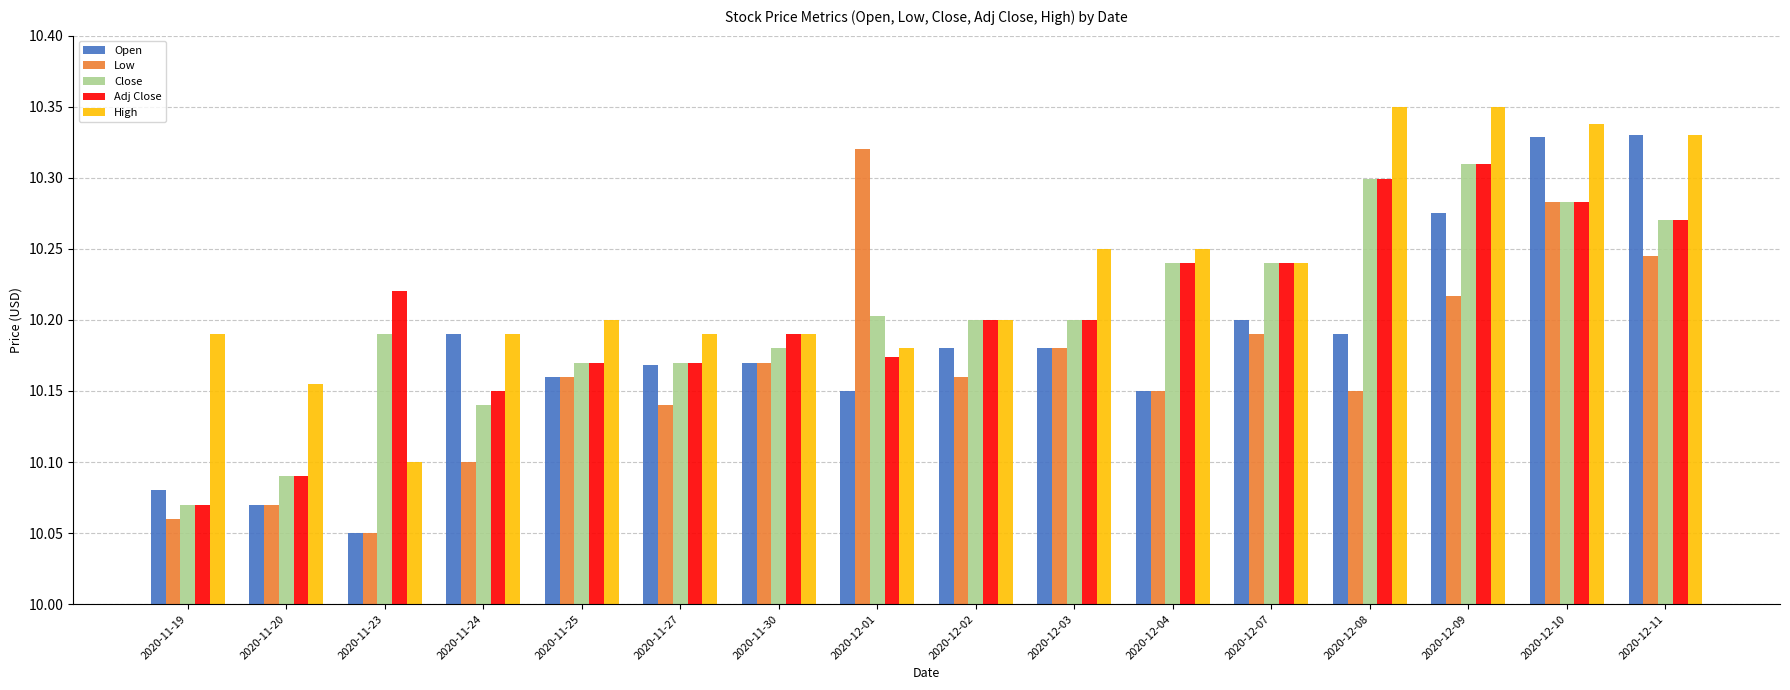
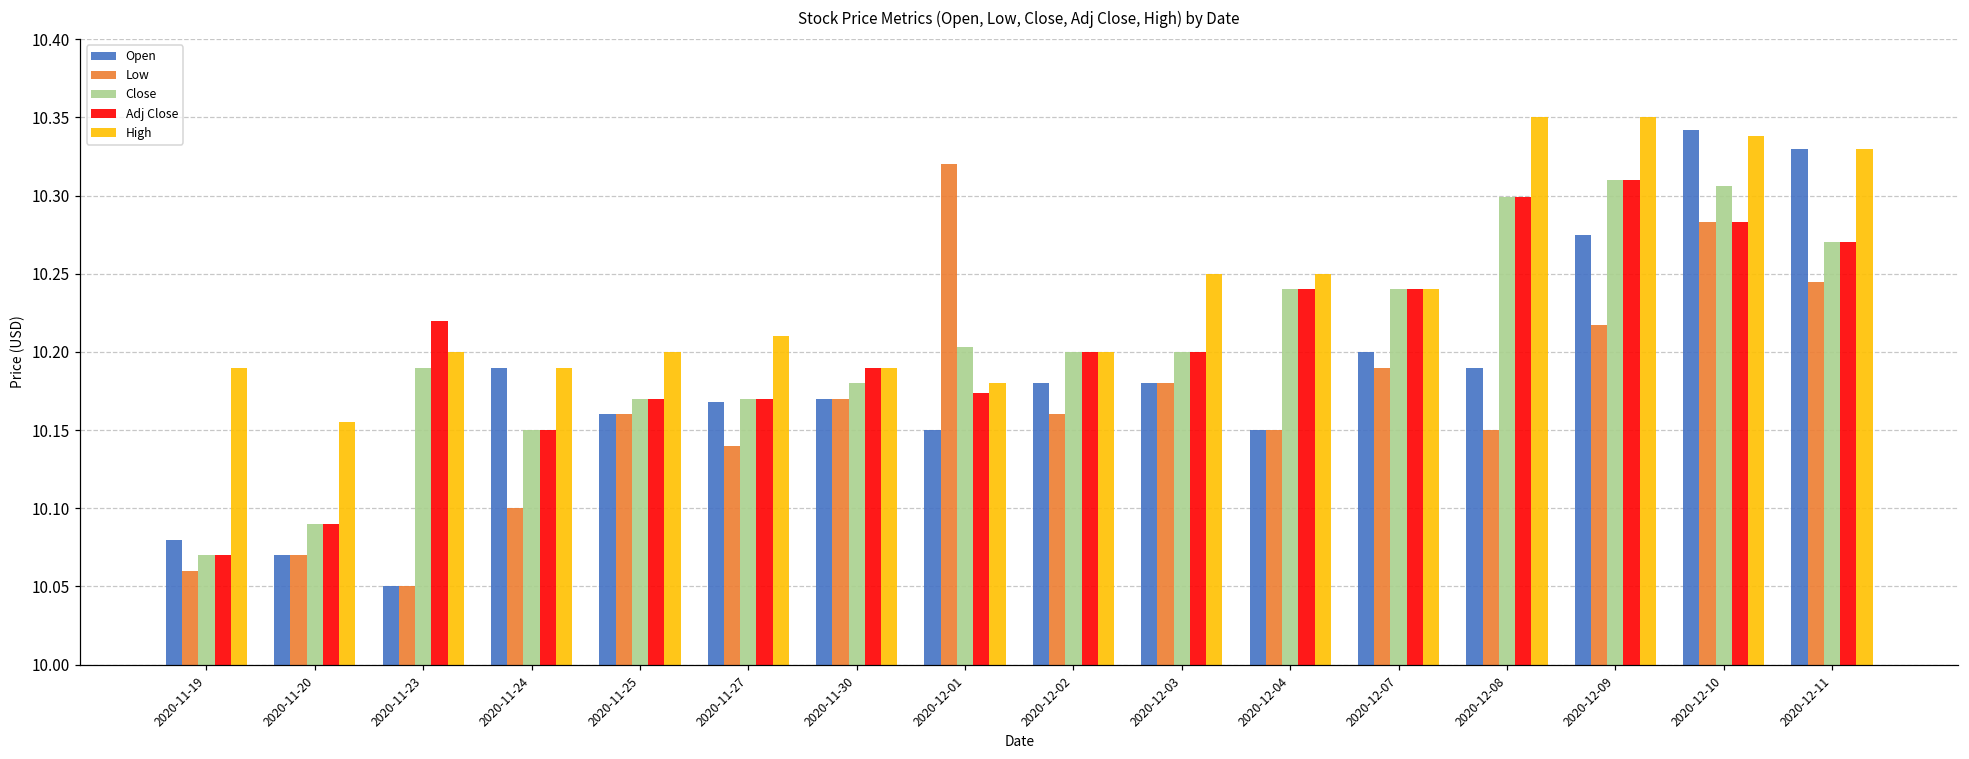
High, 2020-11-23: 10.1 -> 10.2
Close, 2020-11-24: 10.14 -> 10.15
High, 2020-11-27: 10.19 -> 10.21
Open, 2020-12-10: 10.329 -> 10.342
Close, 2020-12-10: 10.283 -> 10.306
